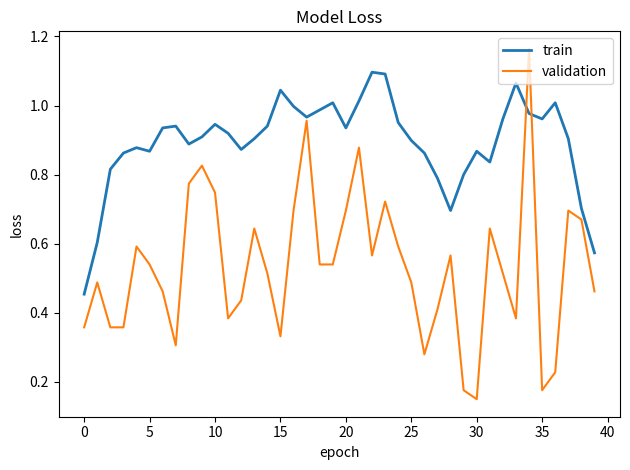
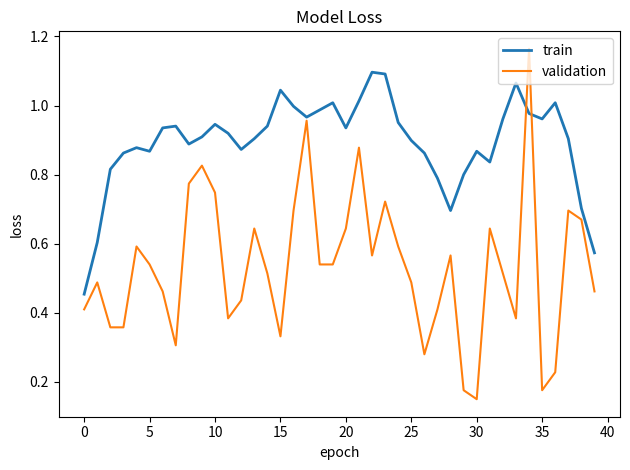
validation, 0: 0.36 -> 0.41
validation, 20: 0.70 -> 0.64
